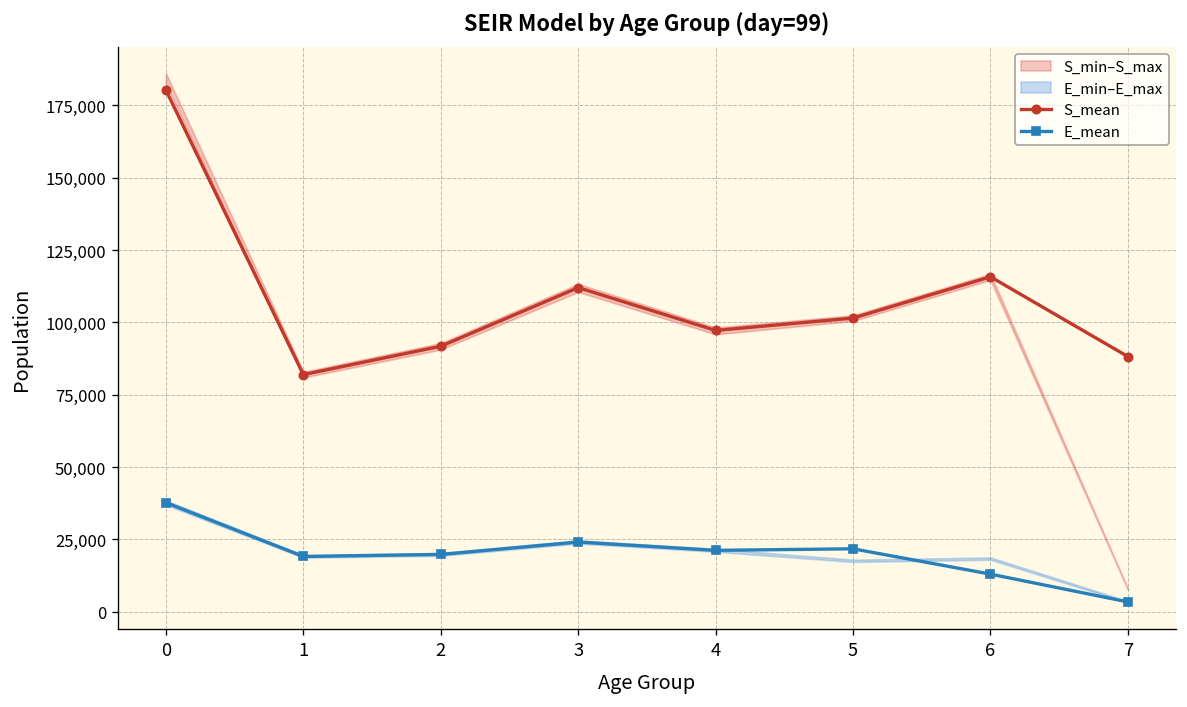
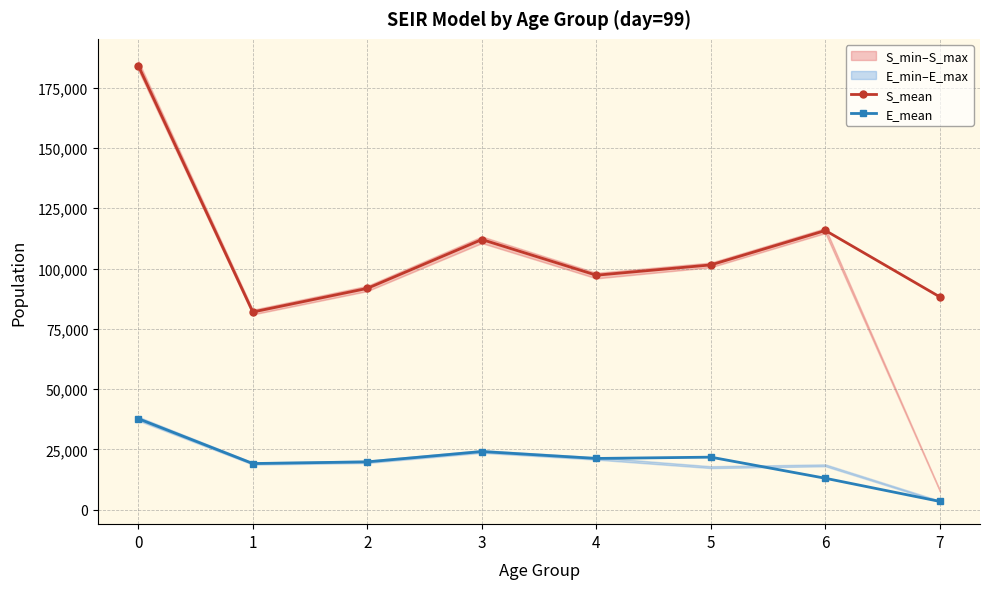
S_mean, 0: 180,000 -> 184,000
